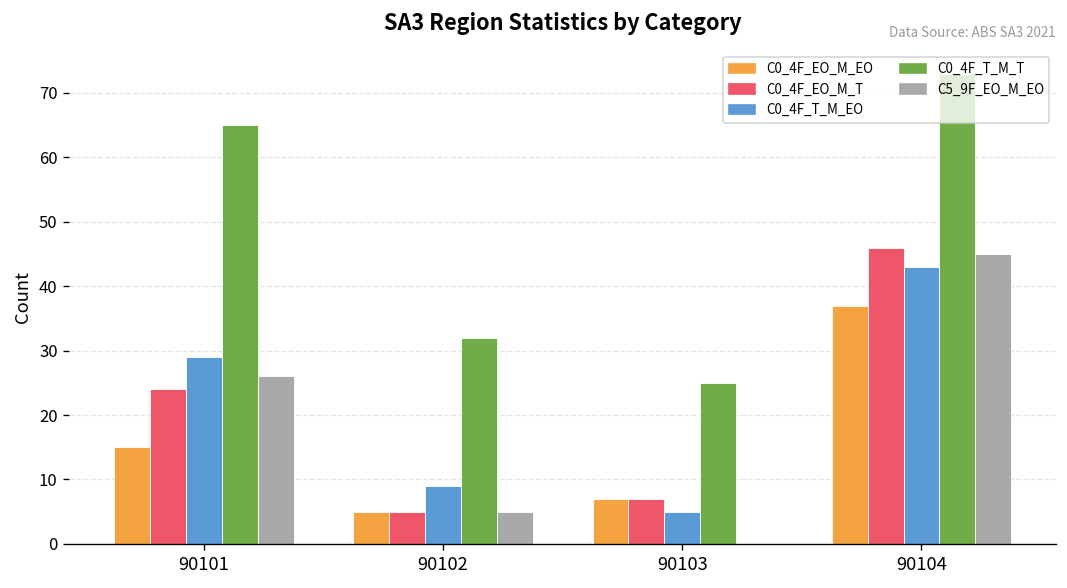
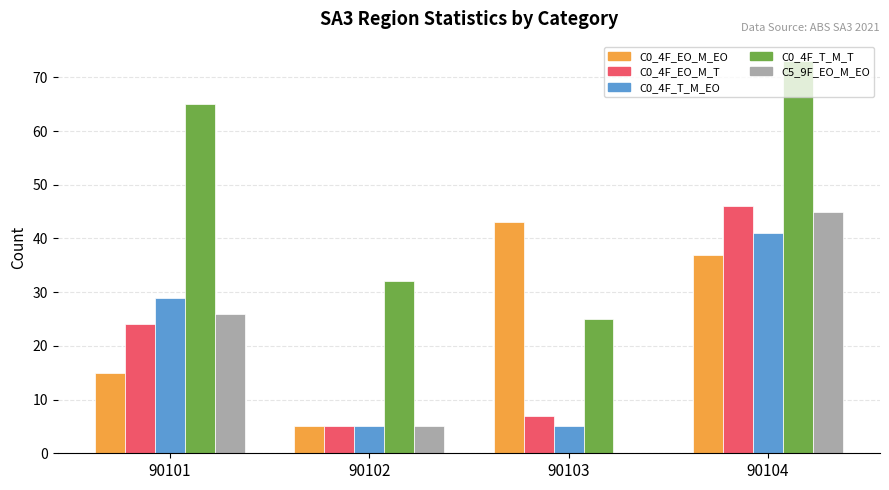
C0_4F_T_M_EO, 90102: 9 -> 5
C0_4F_EO_M_EO, 90103: 7 -> 43
C0_4F_T_M_EO, 90104: 43 -> 41
